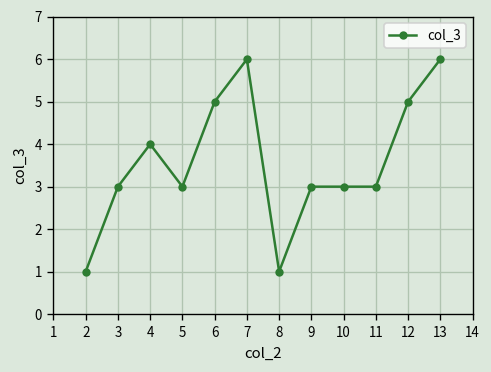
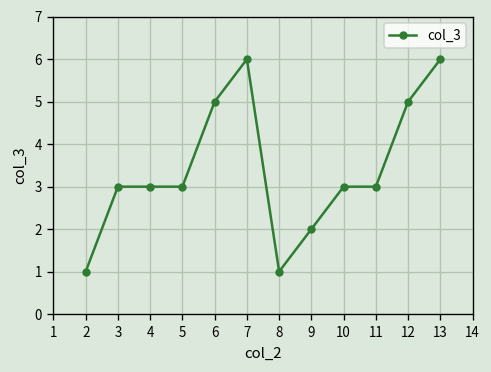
4: 4 -> 3
9: 3 -> 2
